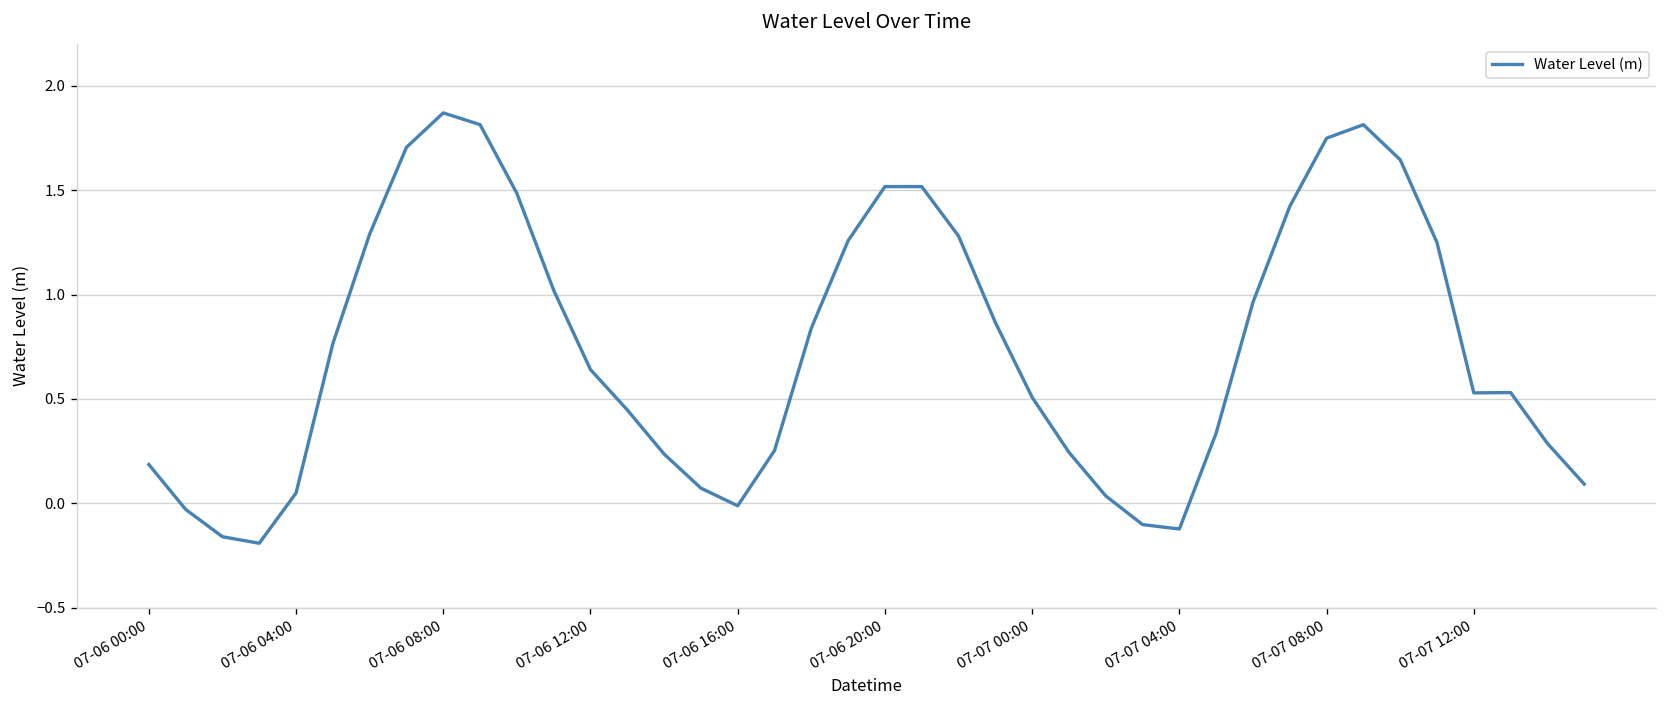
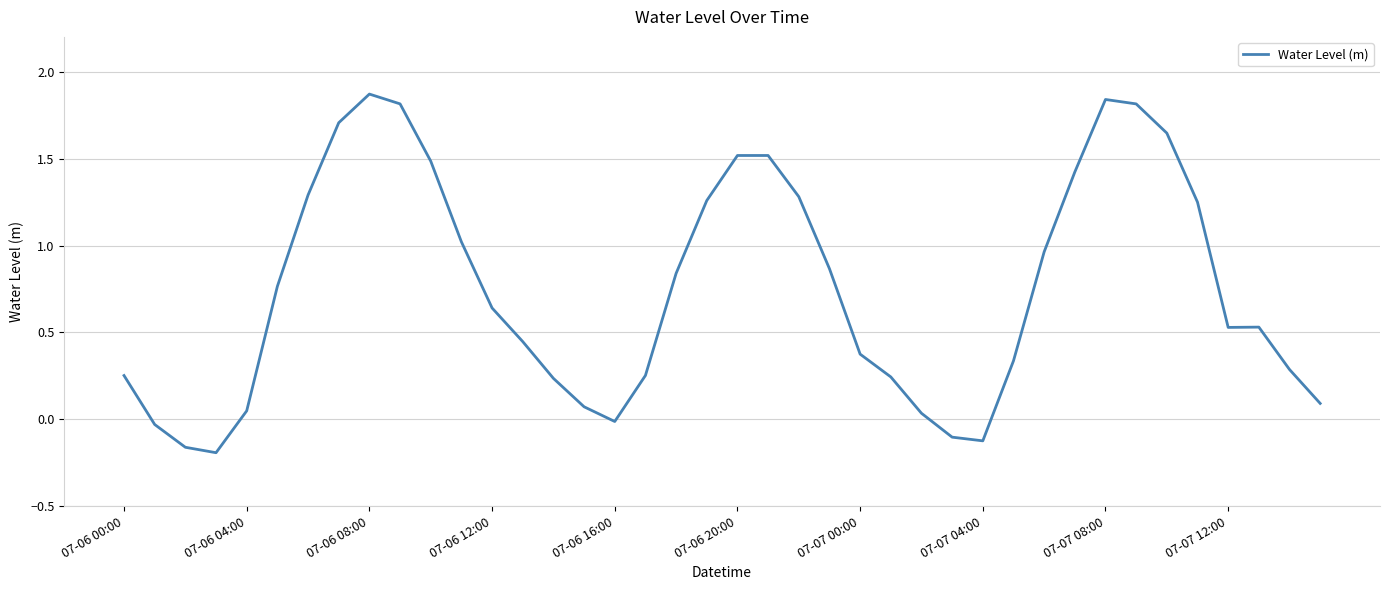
07-06 00:00: 0.19 -> 0.25
07-07 00:00: 0.51 -> 0.38
07-07 08:00: 1.75 -> 1.84
